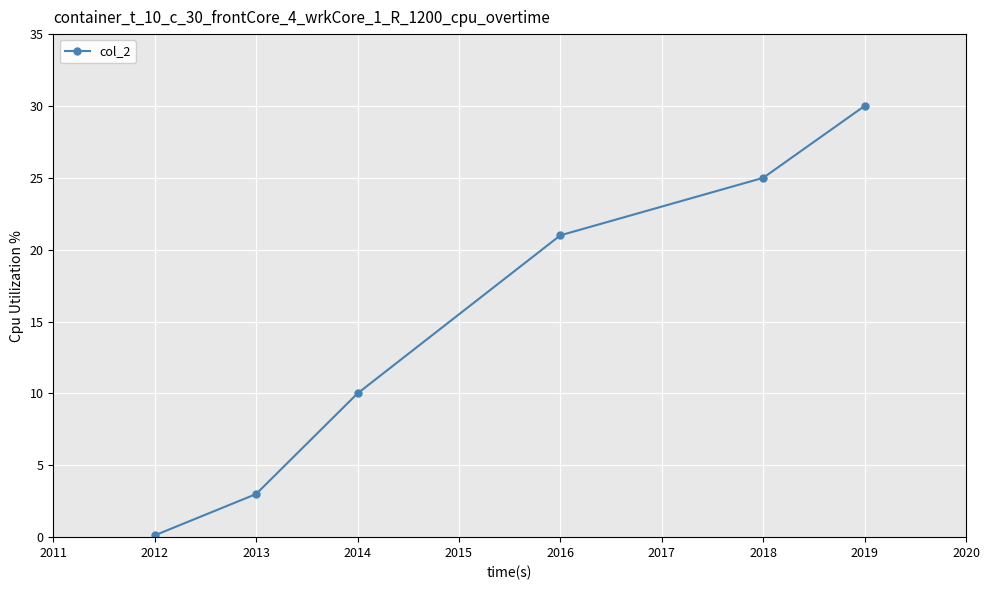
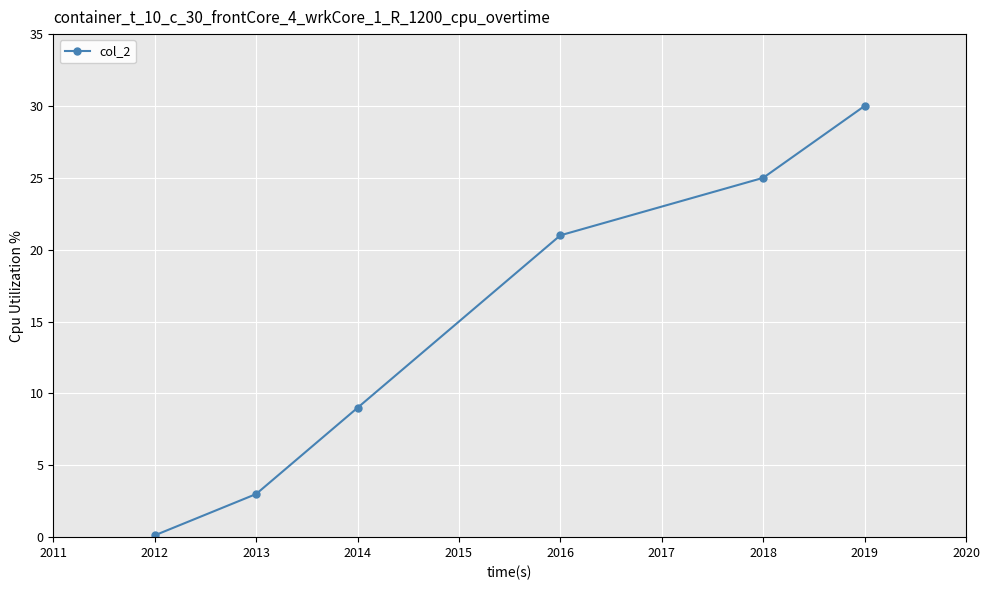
2014: 10 -> 9
